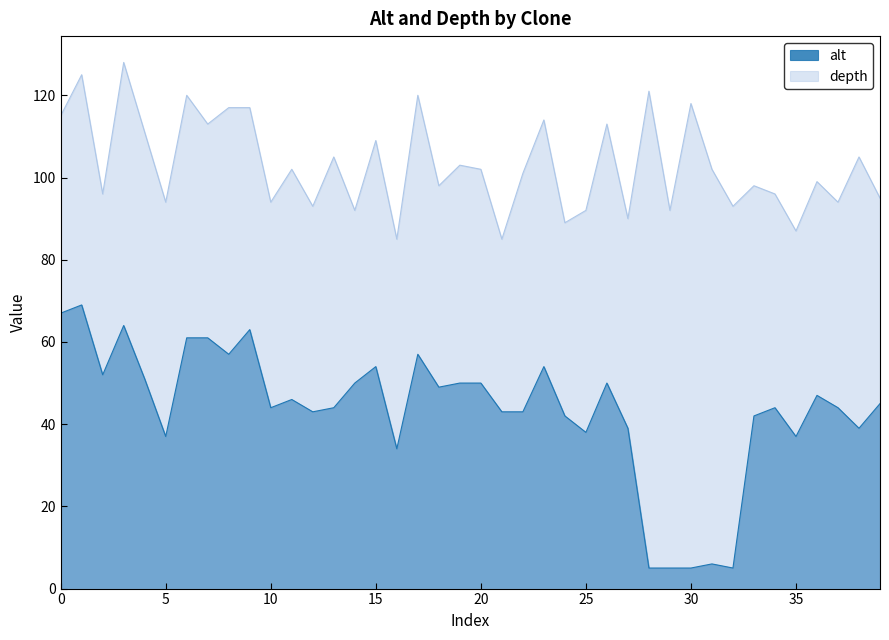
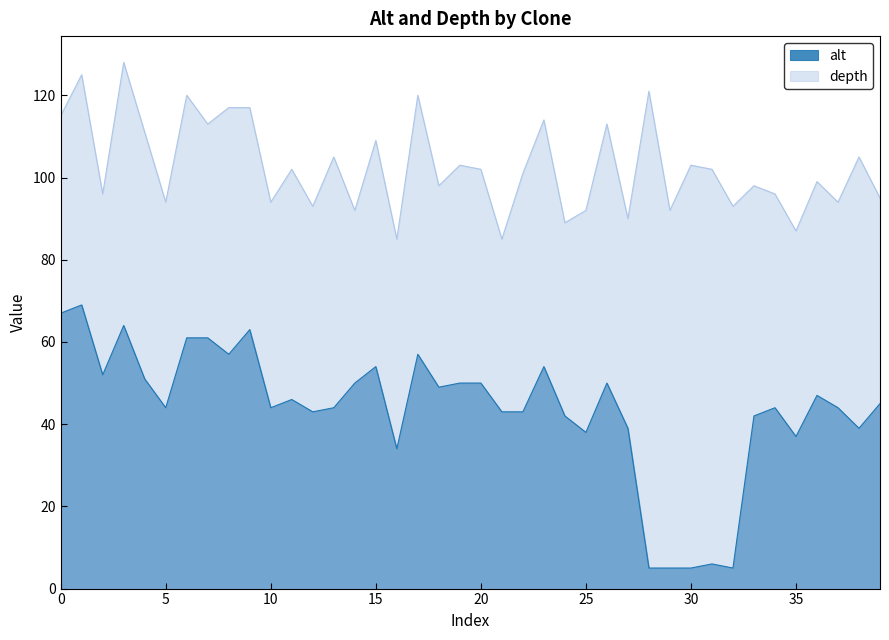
alt, 5: 37 -> 44
depth, 30: 118 -> 103
